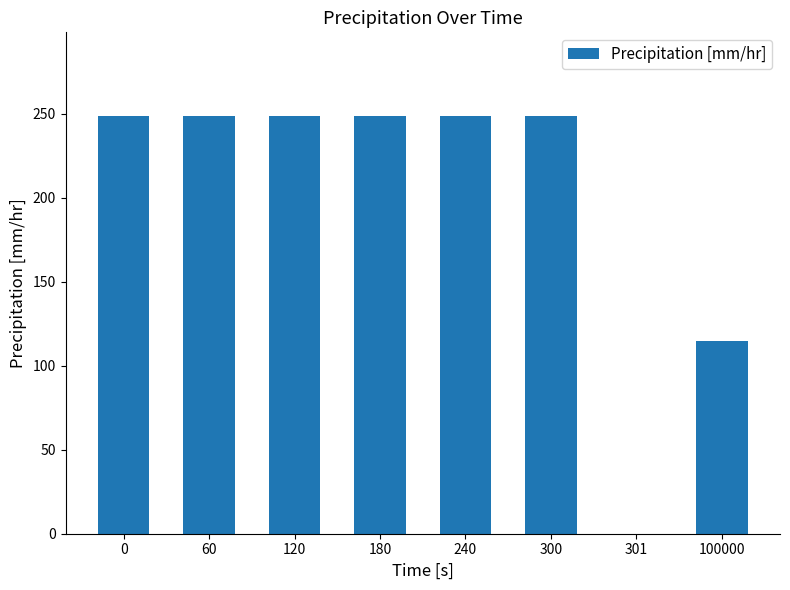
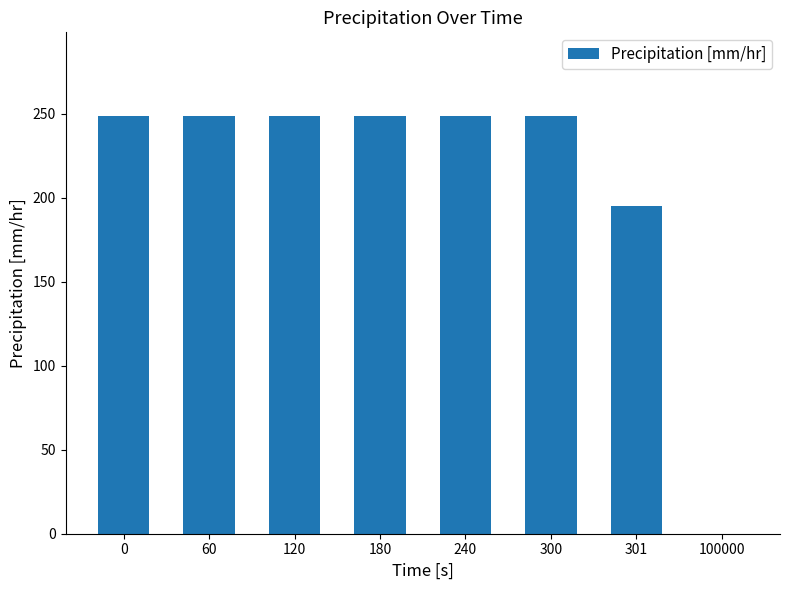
301: 0 -> 195
100000: 115 -> 0
